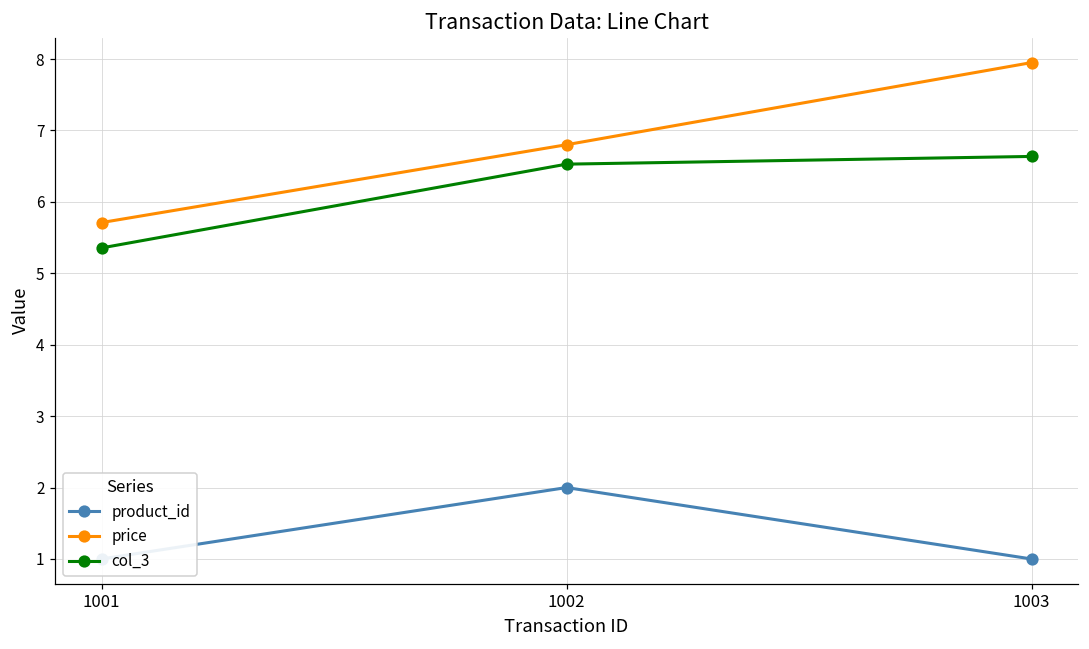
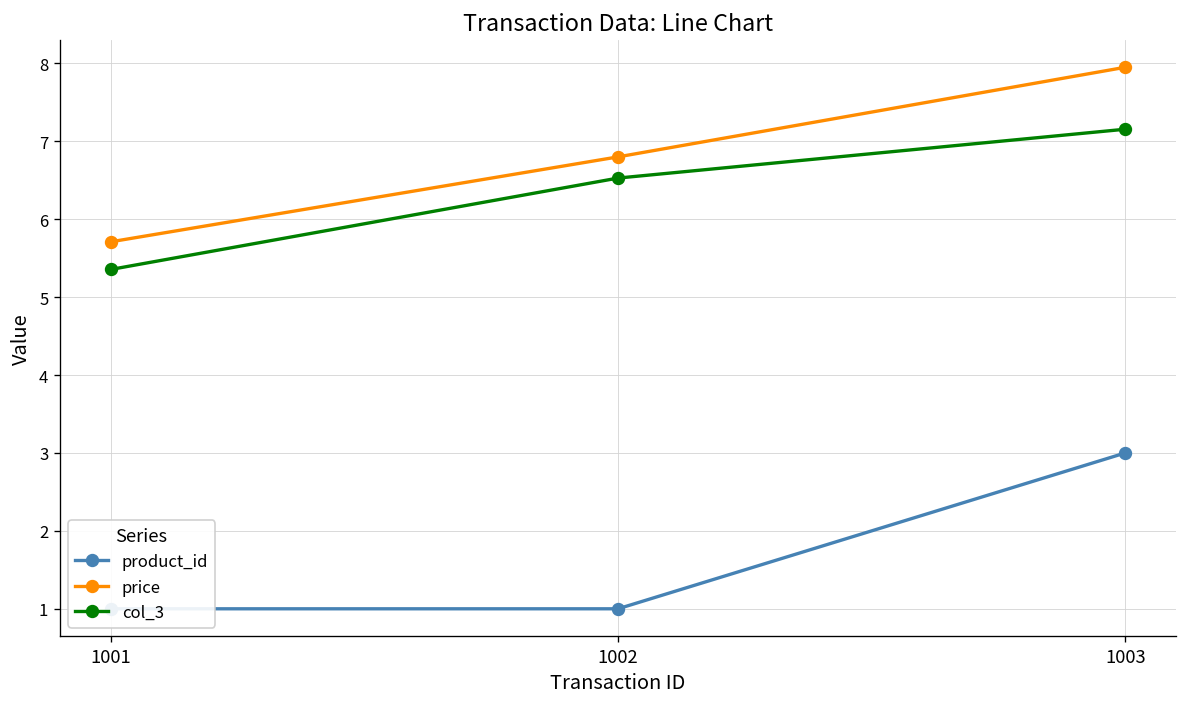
product_id, 1002: 2 -> 1
product_id, 1003: 1 -> 3
col_3, 1003: 6.6 -> 7.2
